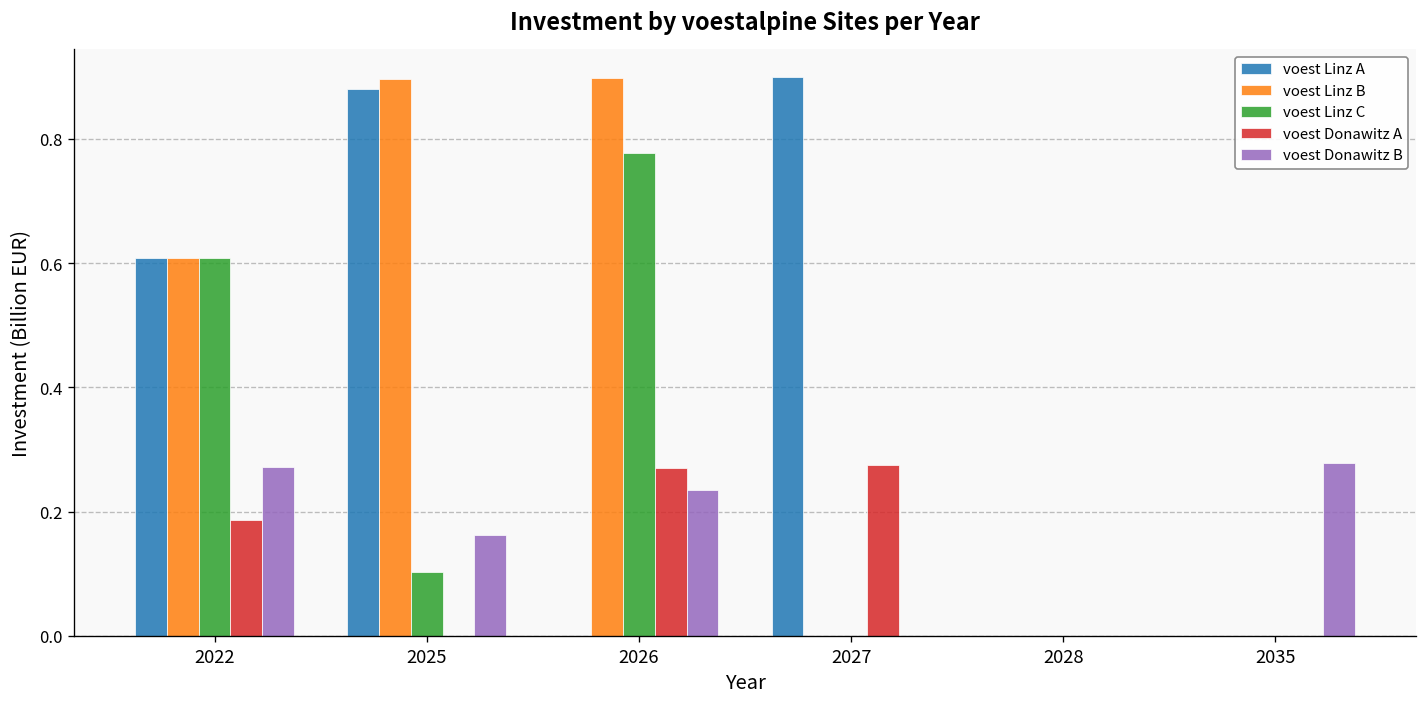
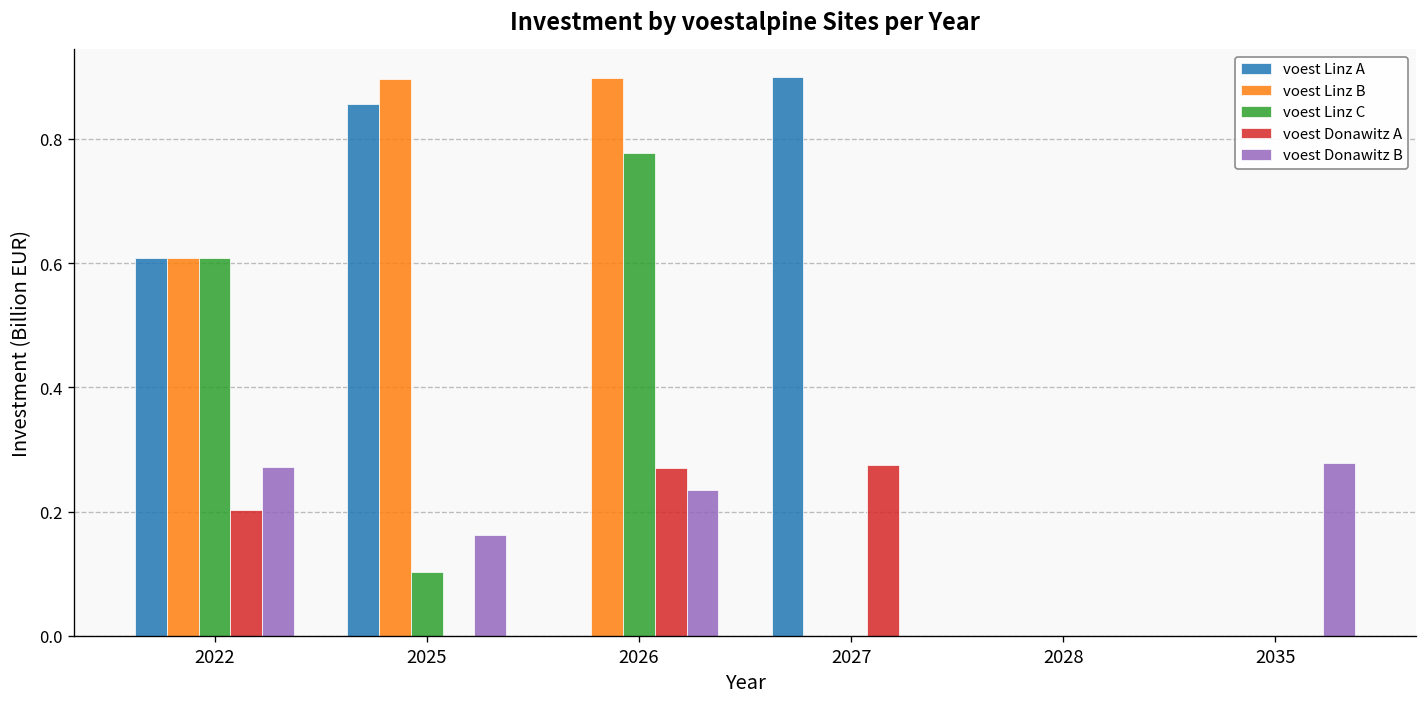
voest Donawitz A, 2022: 0.19 -> 0.20
voest Linz A, 2025: 0.88 -> 0.86
